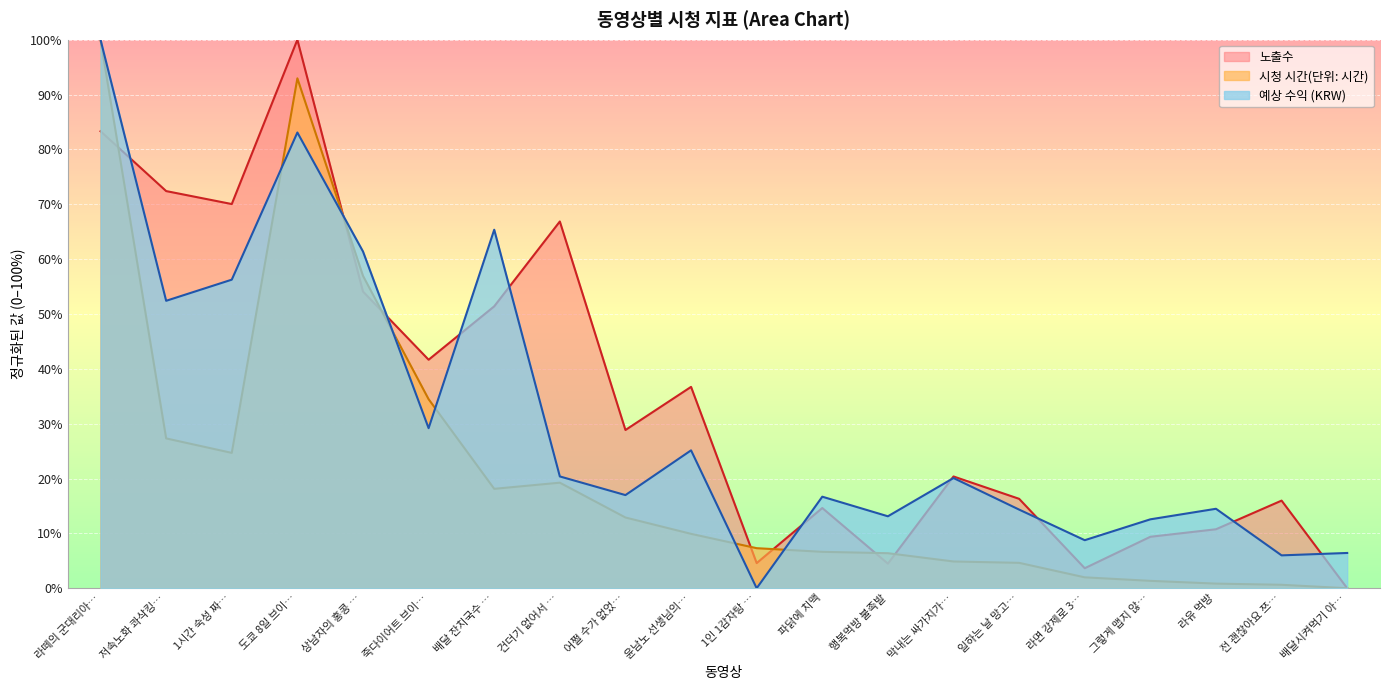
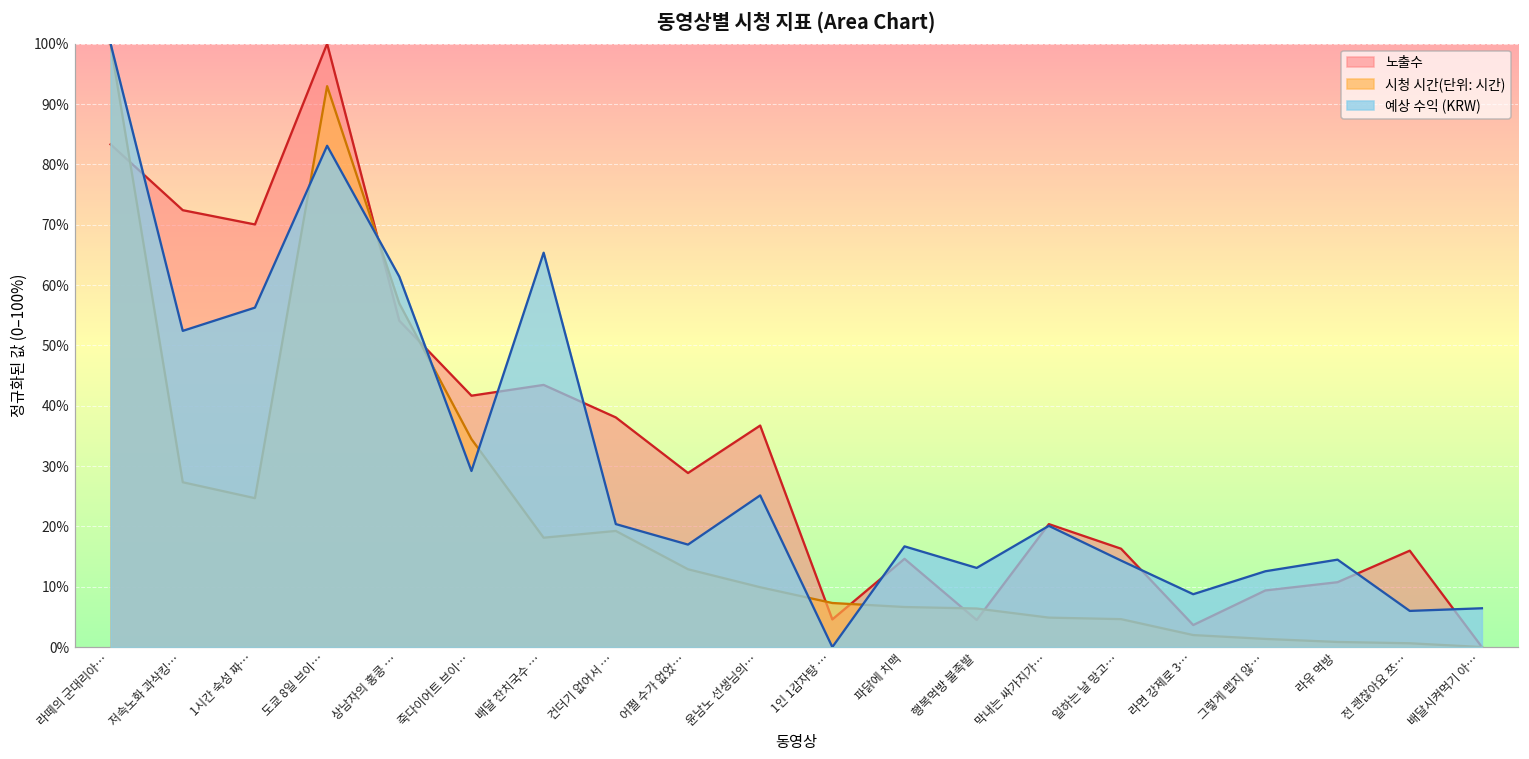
노출수, 배달 잔치국수 …: 51% -> 43%
노출수, 건더기 없어서 …: 67% -> 38%
